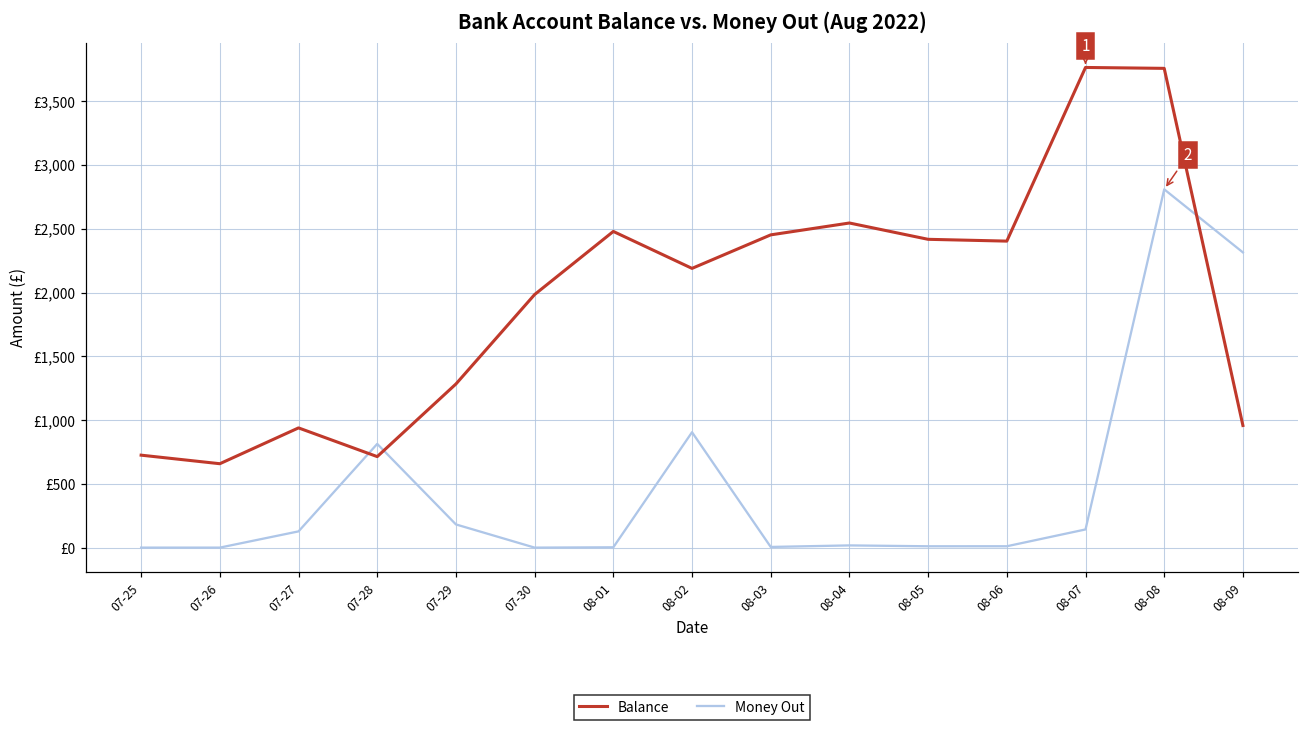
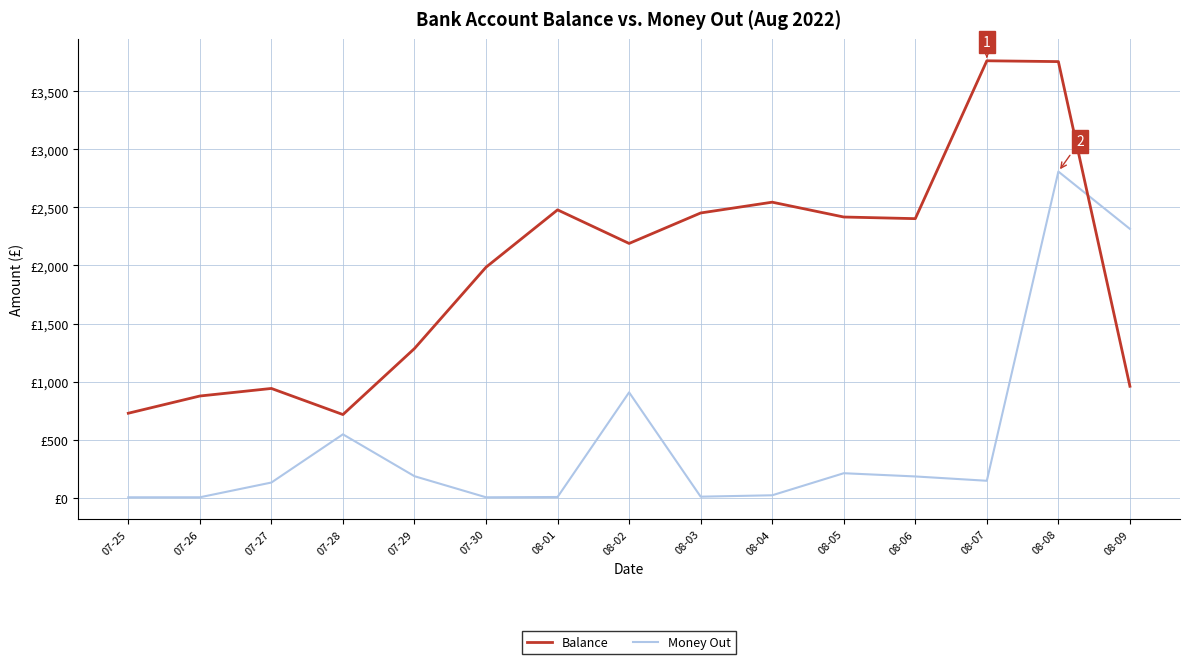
Balance, 07-26: £660 -> £880
Money Out, 07-28: £820 -> £550
Money Out, 08-05: £10 -> £210
Money Out, 08-06: £10 -> £180
